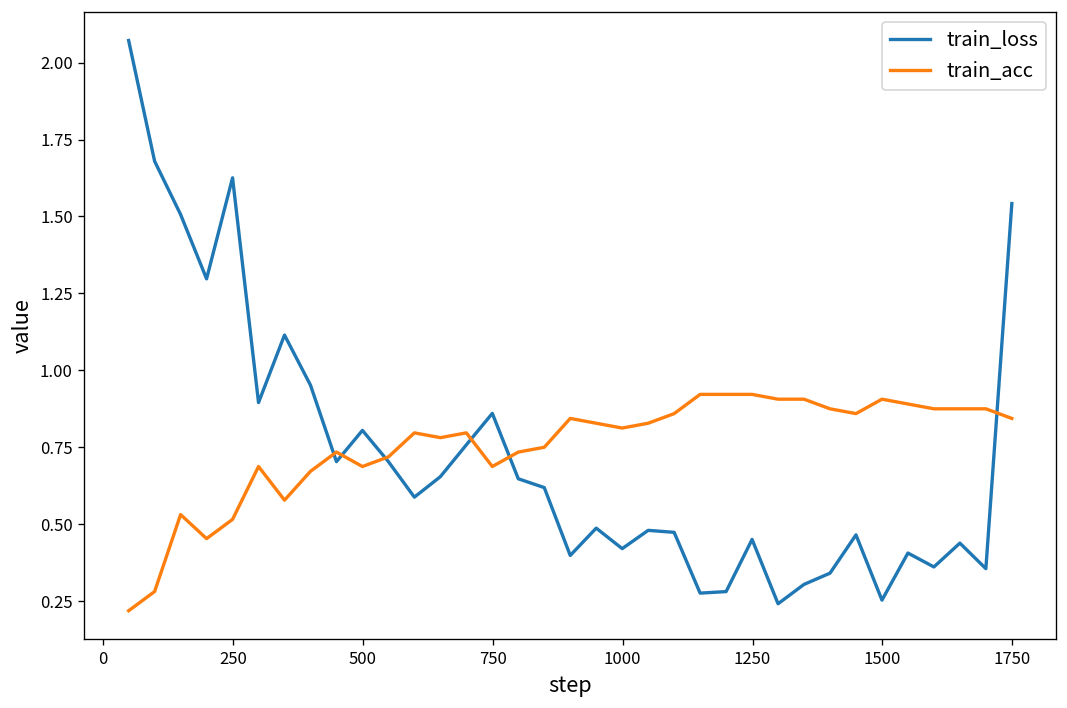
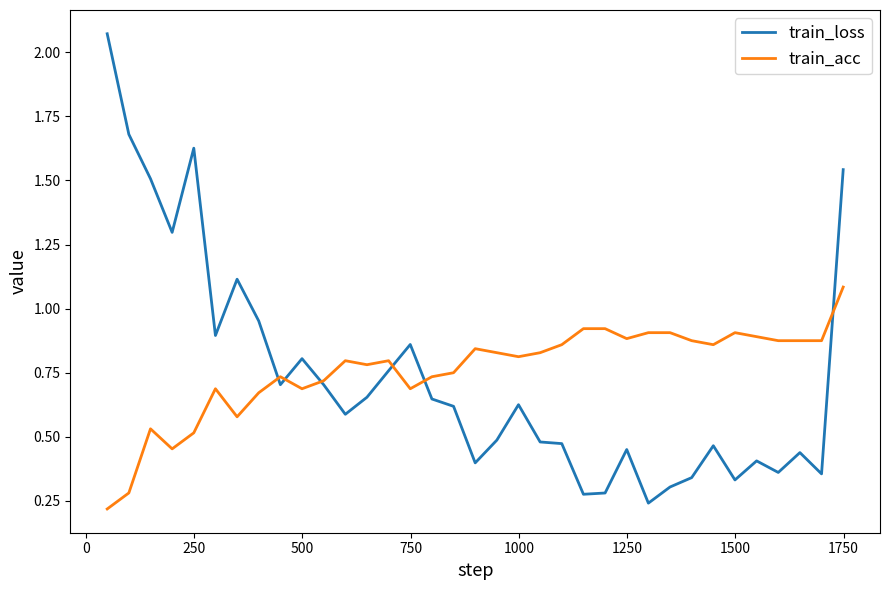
train_loss, 1000: 0.42 -> 0.63
train_acc, 1250: 0.92 -> 0.88
train_loss, 1500: 0.25 -> 0.33
train_acc, 1750: 0.84 -> 1.08
